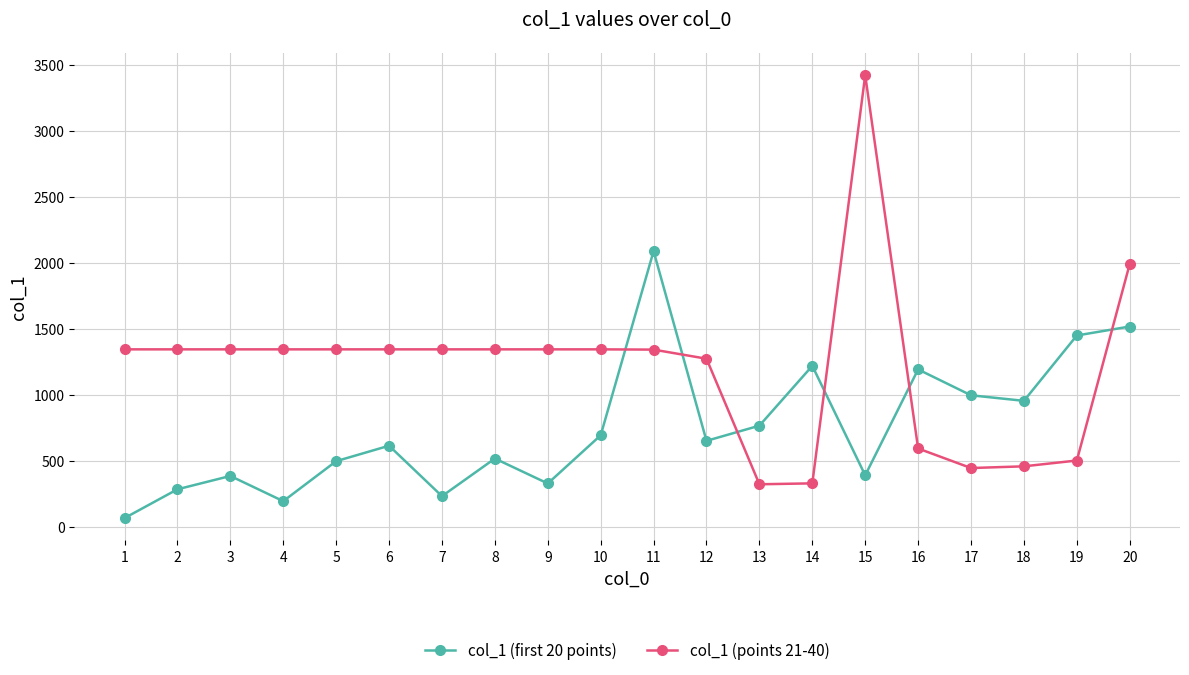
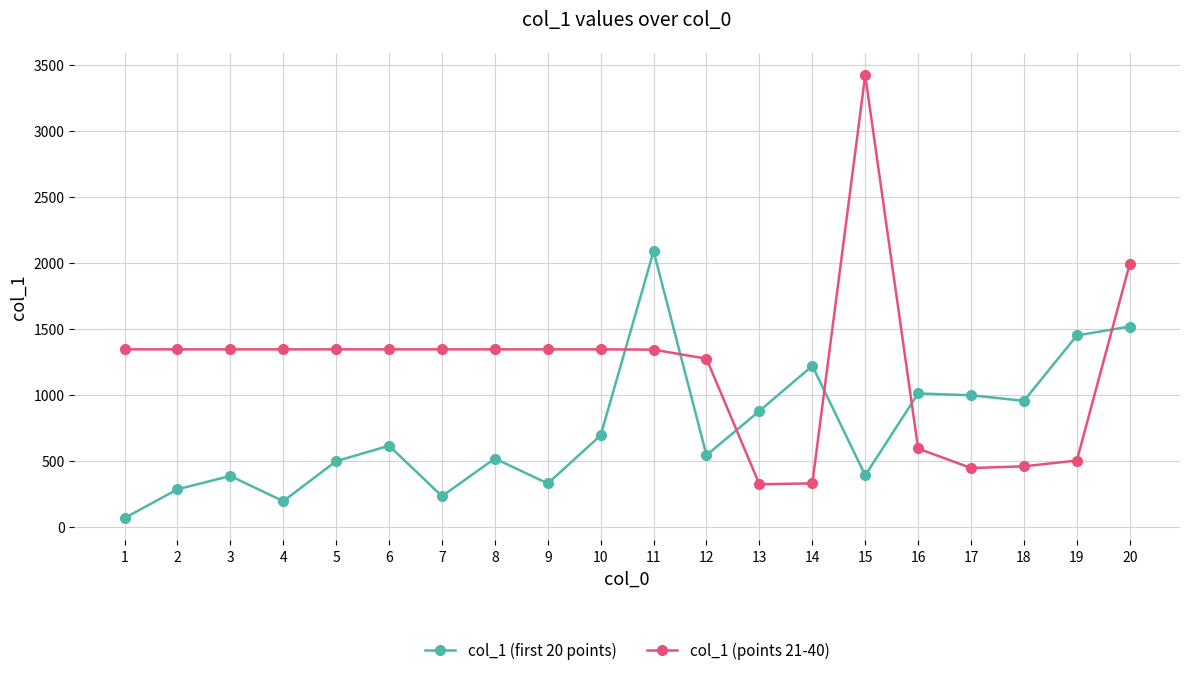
col_1 (first 20 points), 12: 650 -> 540
col_1 (first 20 points), 13: 770 -> 880
col_1 (first 20 points), 16: 1190 -> 1010
